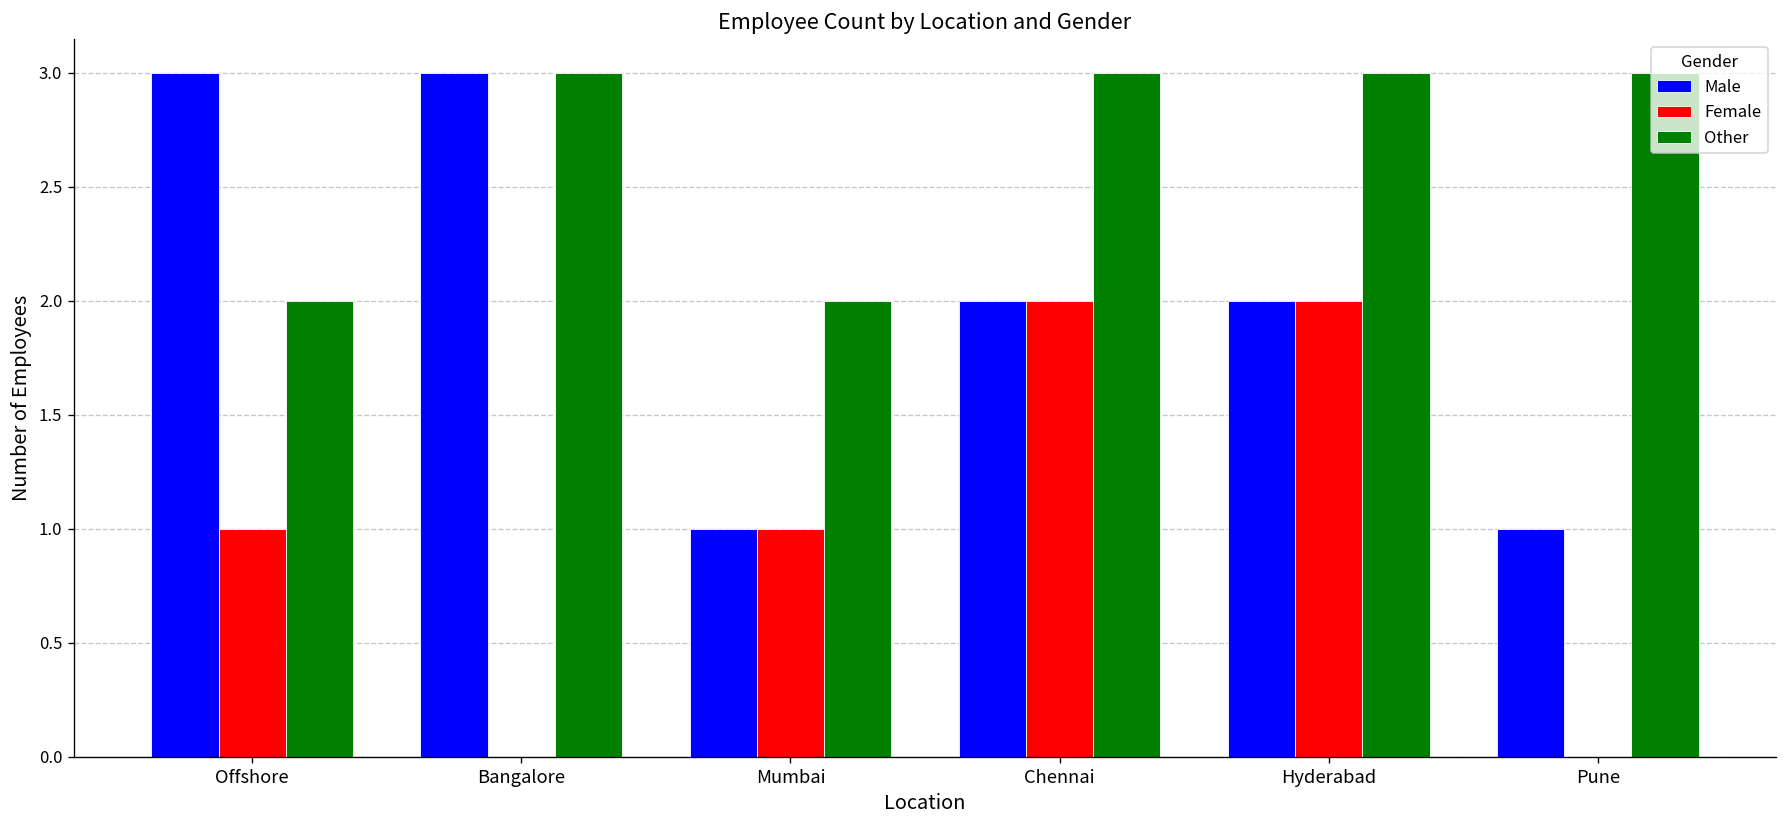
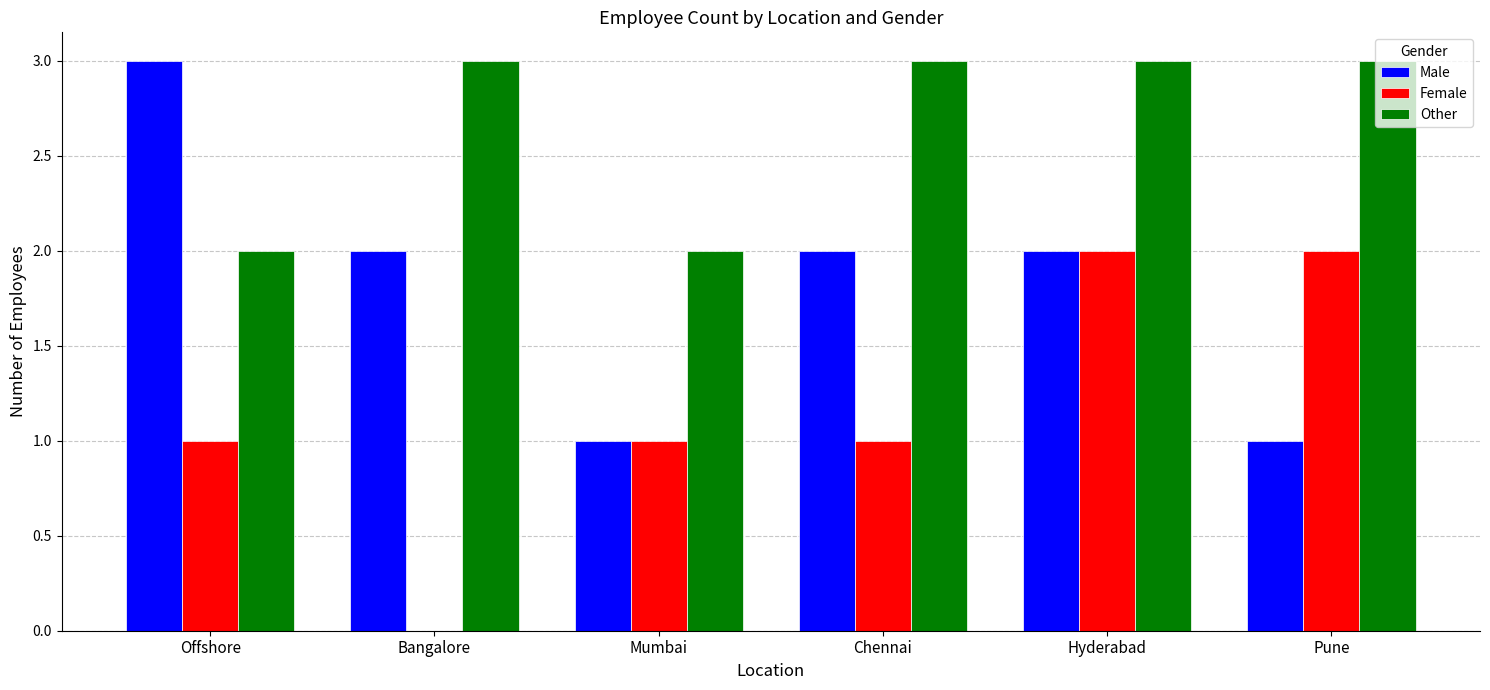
Male, Bangalore: 3 -> 2
Female, Chennai: 2 -> 1
Female, Pune: 0 -> 2
